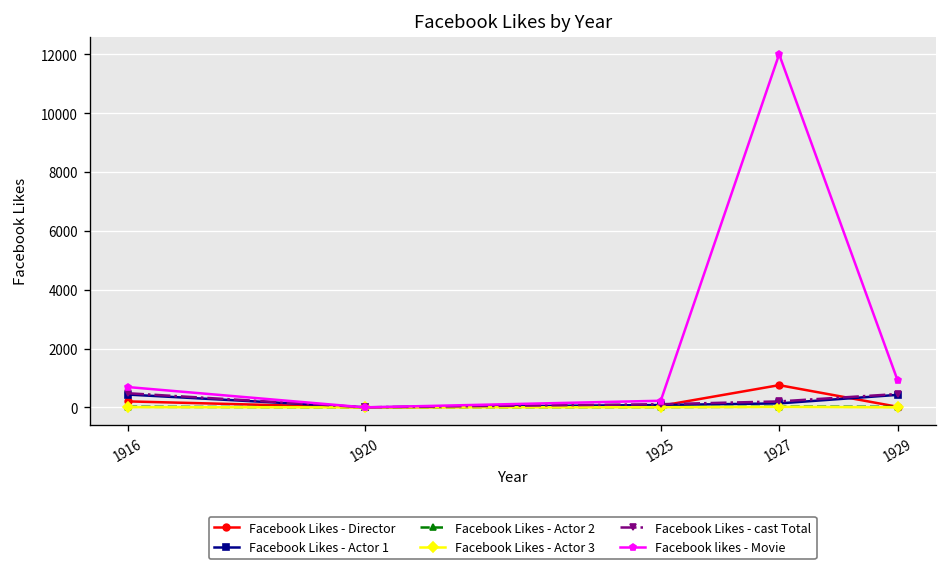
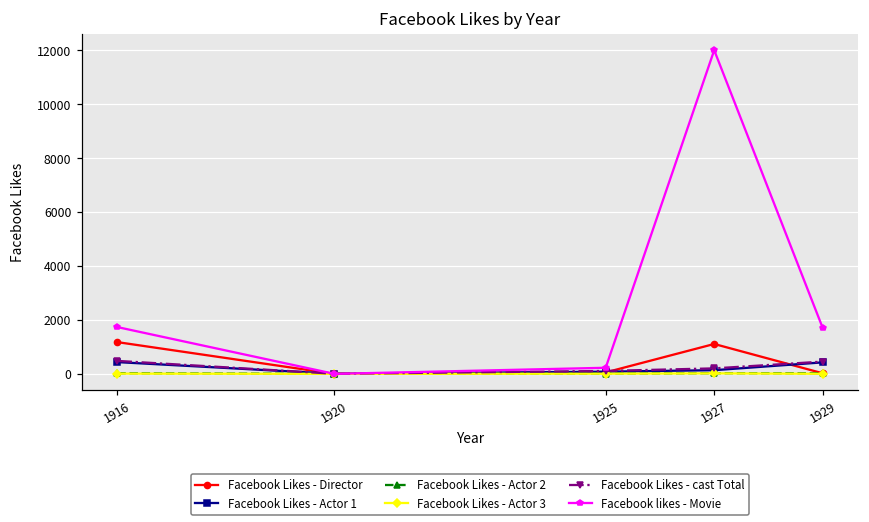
Facebook Likes - Director, 1916: 200 -> 1200
Facebook likes - Movie, 1916: 700 -> 1700
Facebook Likes - Director, 1927: 800 -> 1100
Facebook likes - Movie, 1929: 900 -> 1700
